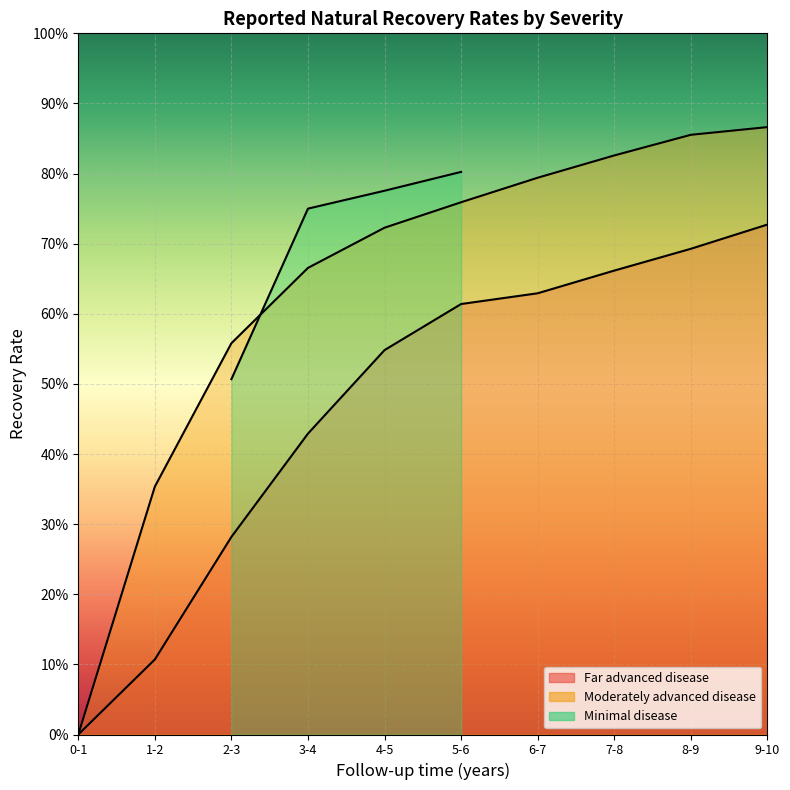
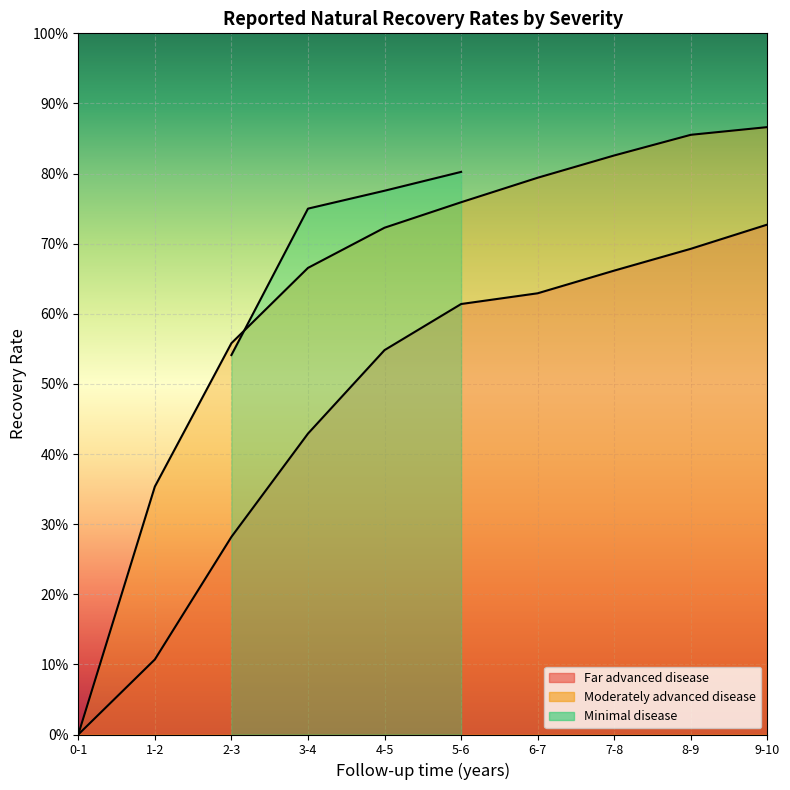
Minimal disease, 2-3: 51% -> 54%
